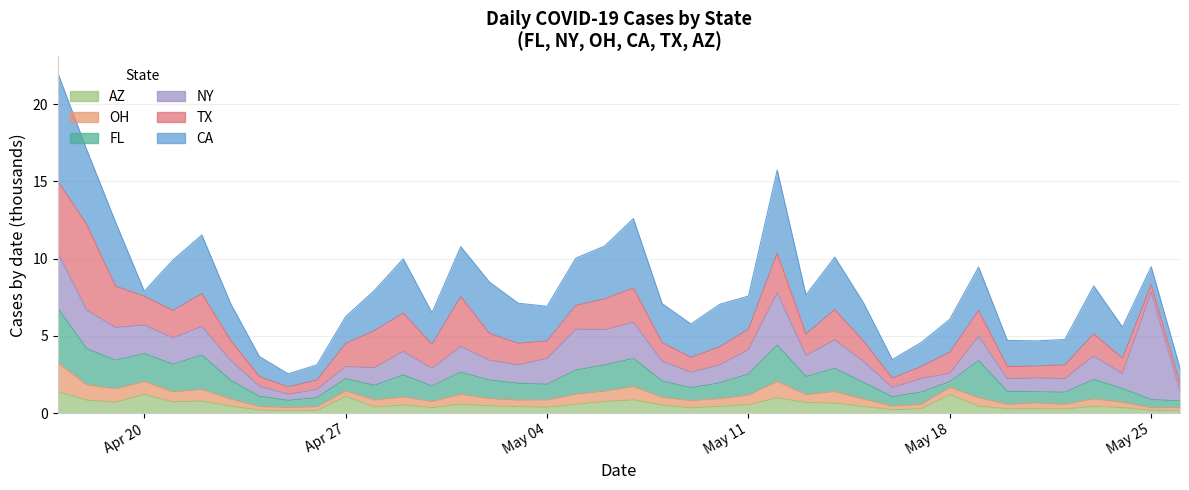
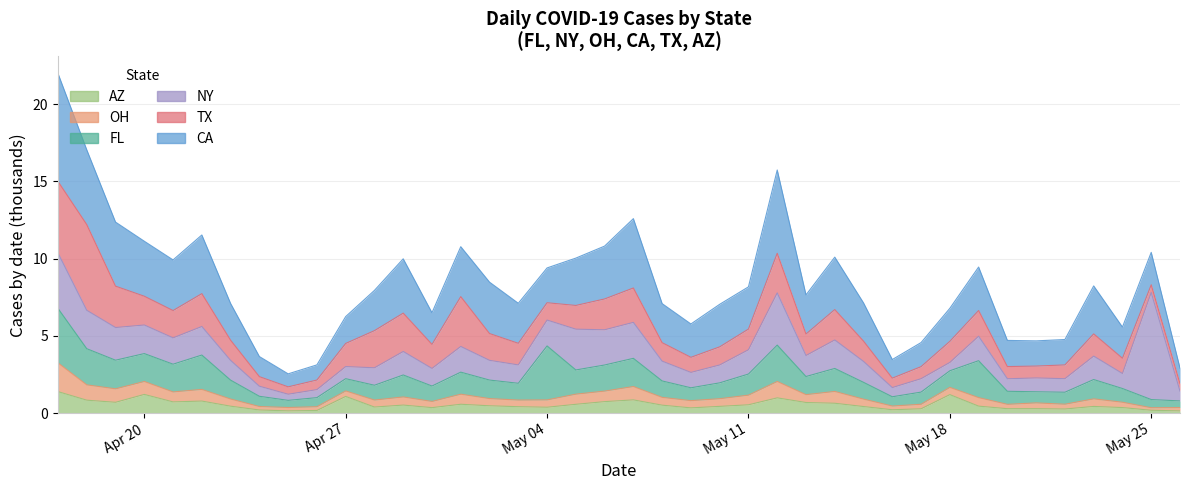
CA, Apr 20: 0.3 -> 3.6
FL, May 04: 1.0 -> 3.5
CA, May 11: 2.1 -> 2.7
FL, May 18: 0.4 -> 1.1
CA, May 25: 1.2 -> 2.1
